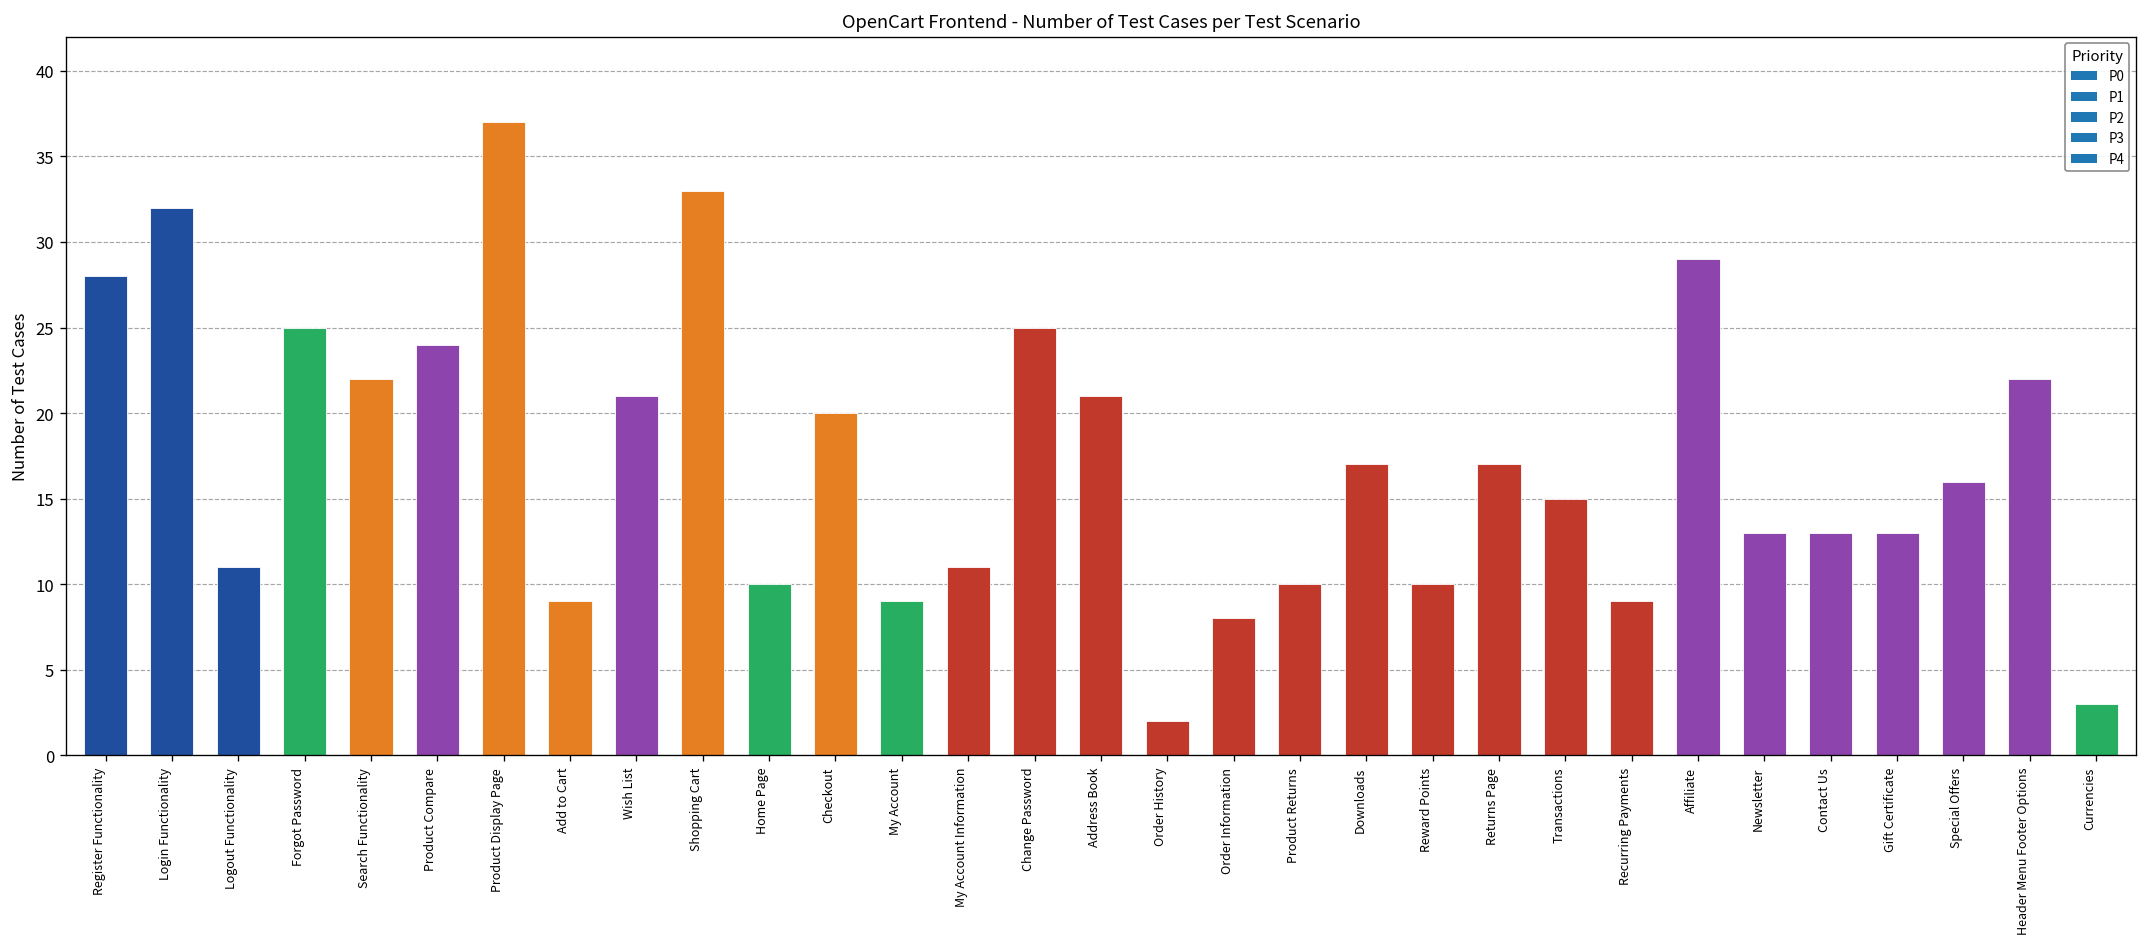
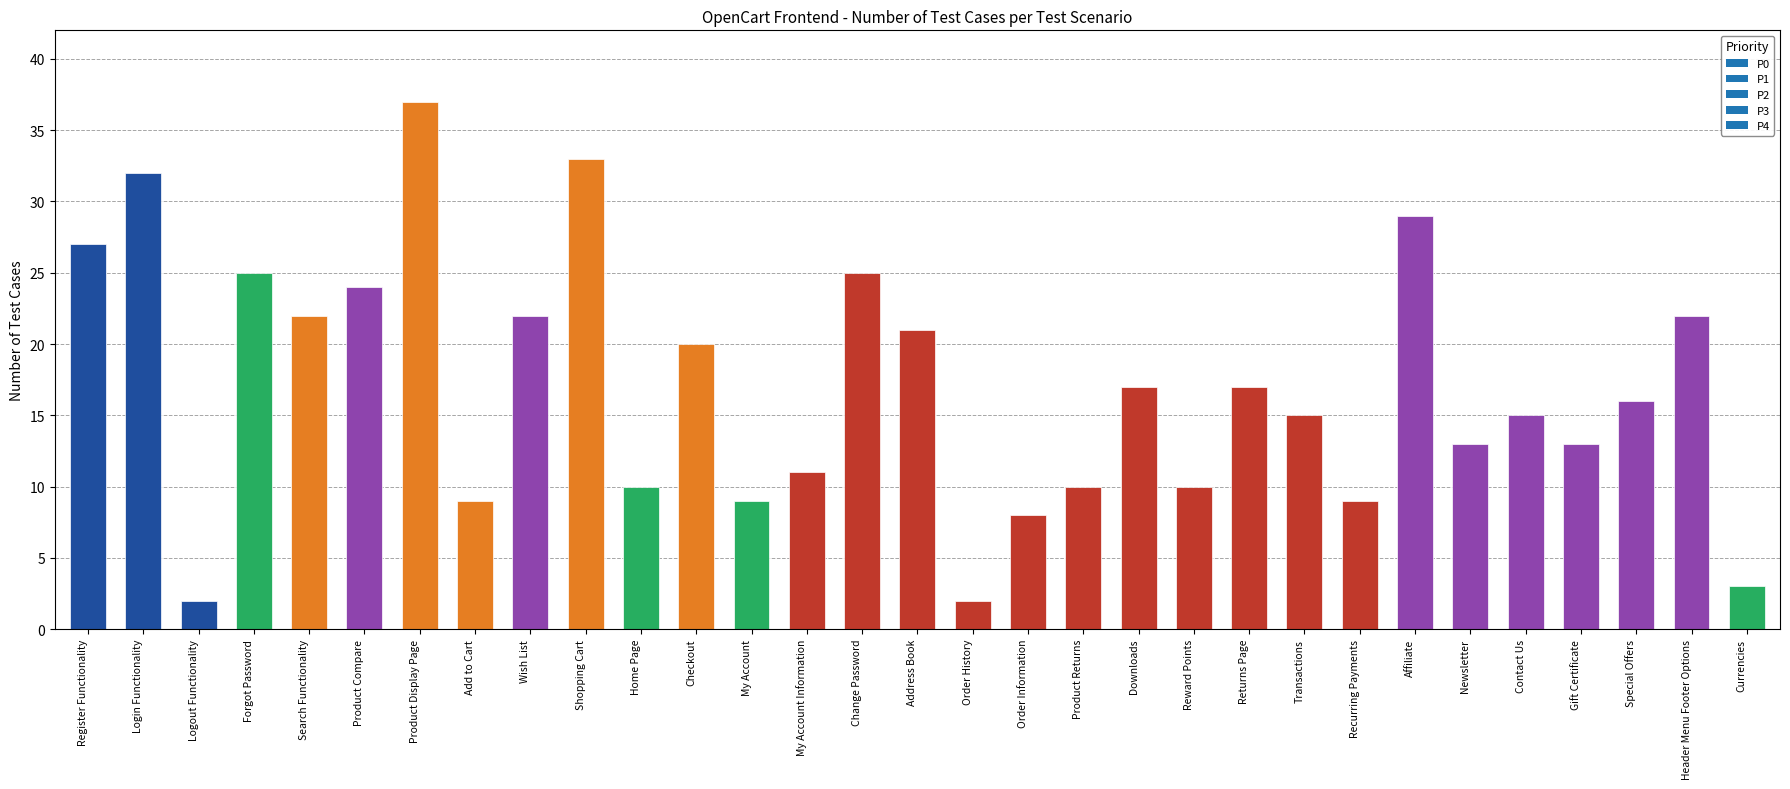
Register Functionality: 28 -> 27
Logout Functionality: 11 -> 2
Wish List: 21 -> 22
Contact Us: 13 -> 15
